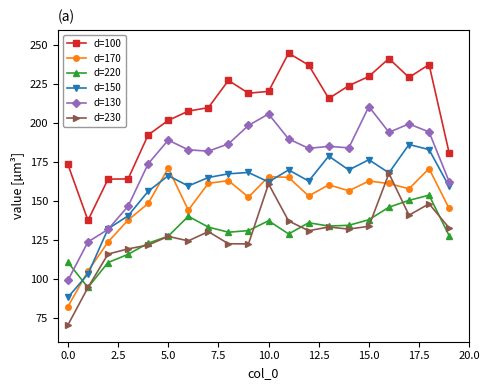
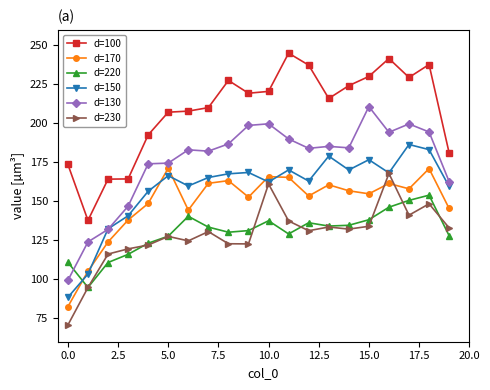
d=100, 5.0: 202 -> 207
d=130, 5.0: 189 -> 175
d=130, 10.0: 206 -> 200
d=170, 15.0: 163 -> 155
